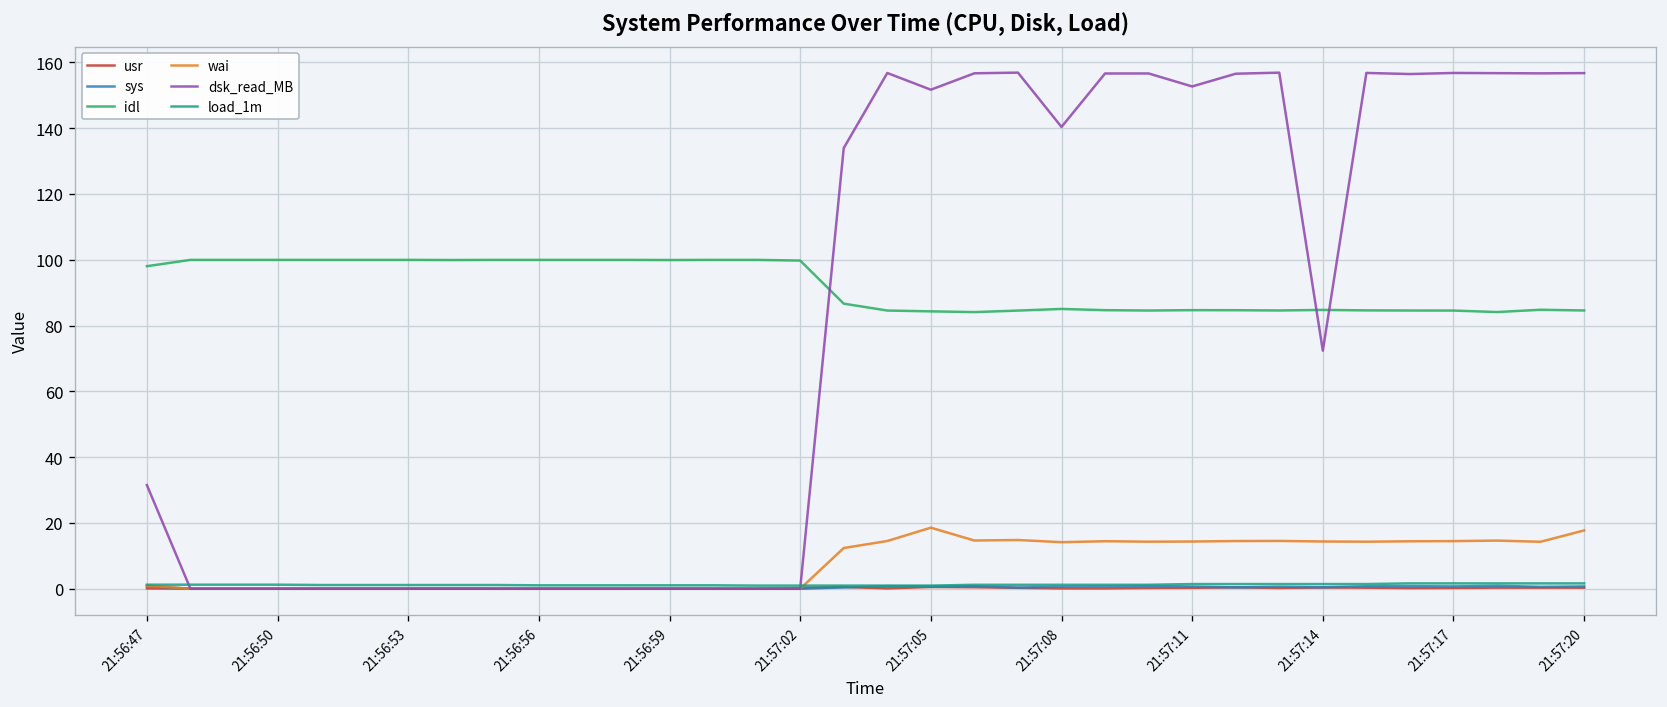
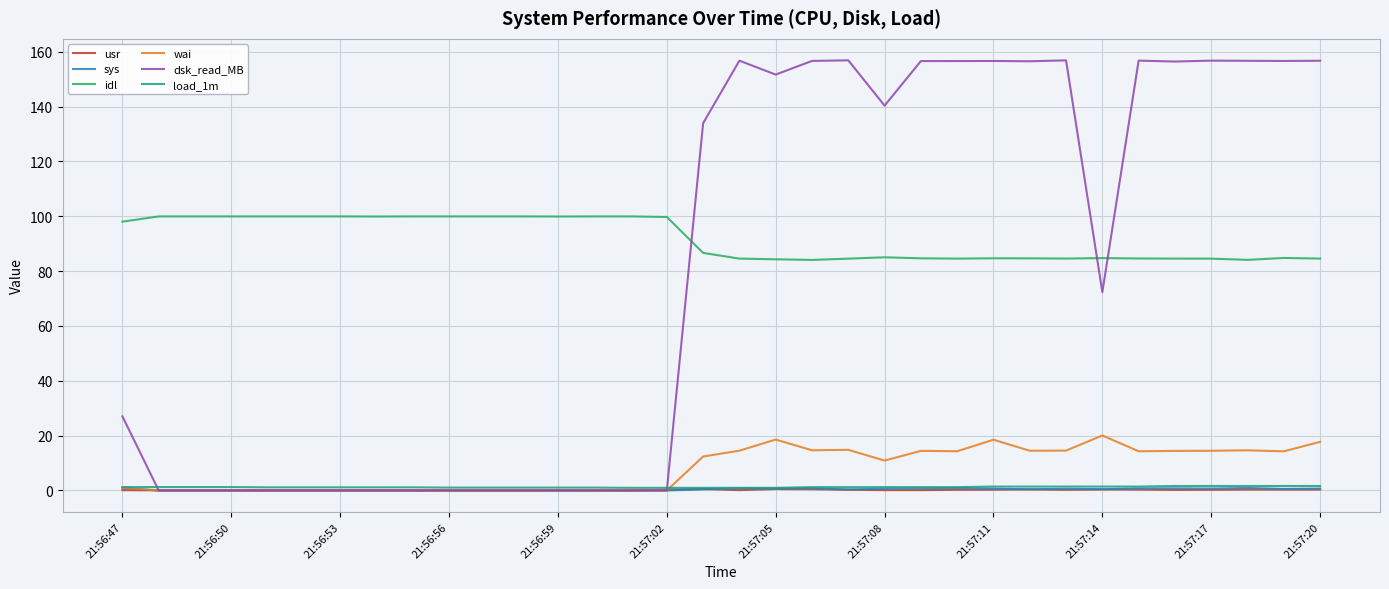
dsk_read_MB, 21:56:47: 32 -> 27
wai, 21:57:08: 14 -> 11
wai, 21:57:11: 14 -> 19
dsk_read_MB, 21:57:11: 153 -> 157
wai, 21:57:14: 14 -> 20
